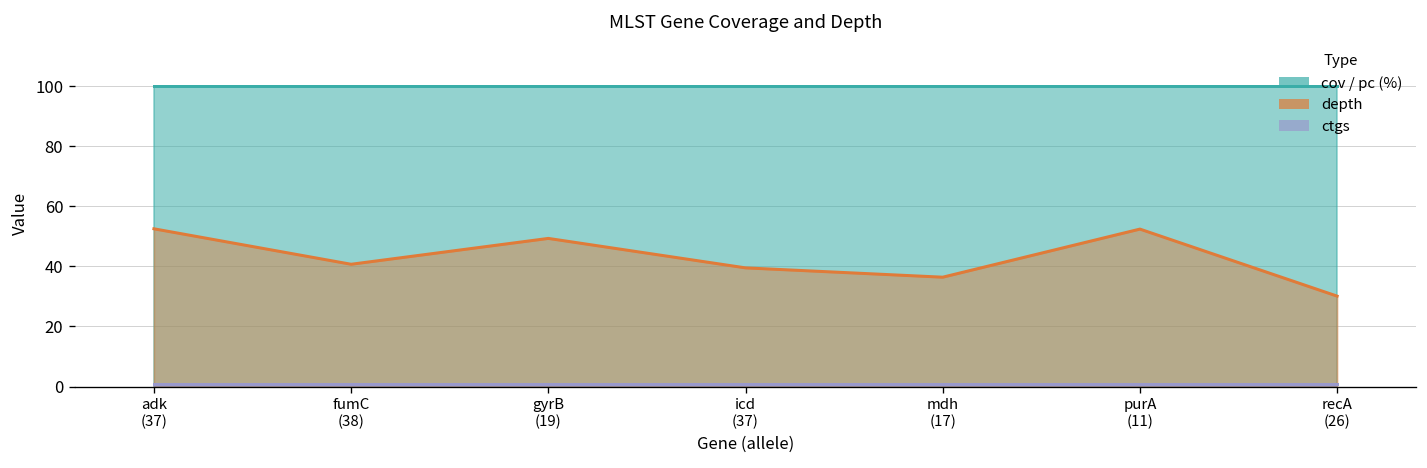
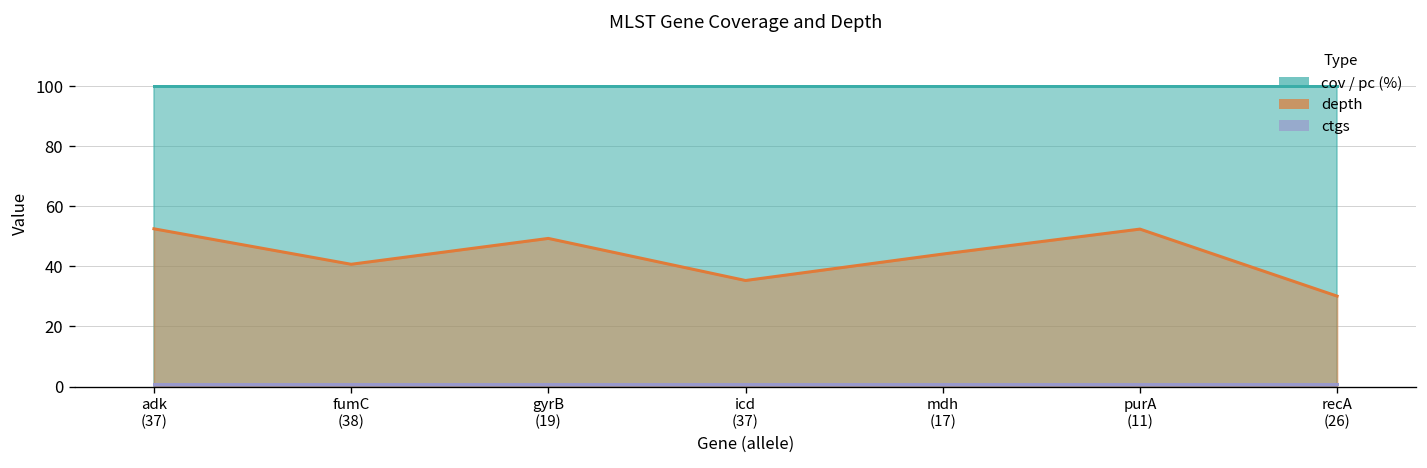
depth, icd (37): 40 -> 35
depth, mdh (17): 36 -> 44
